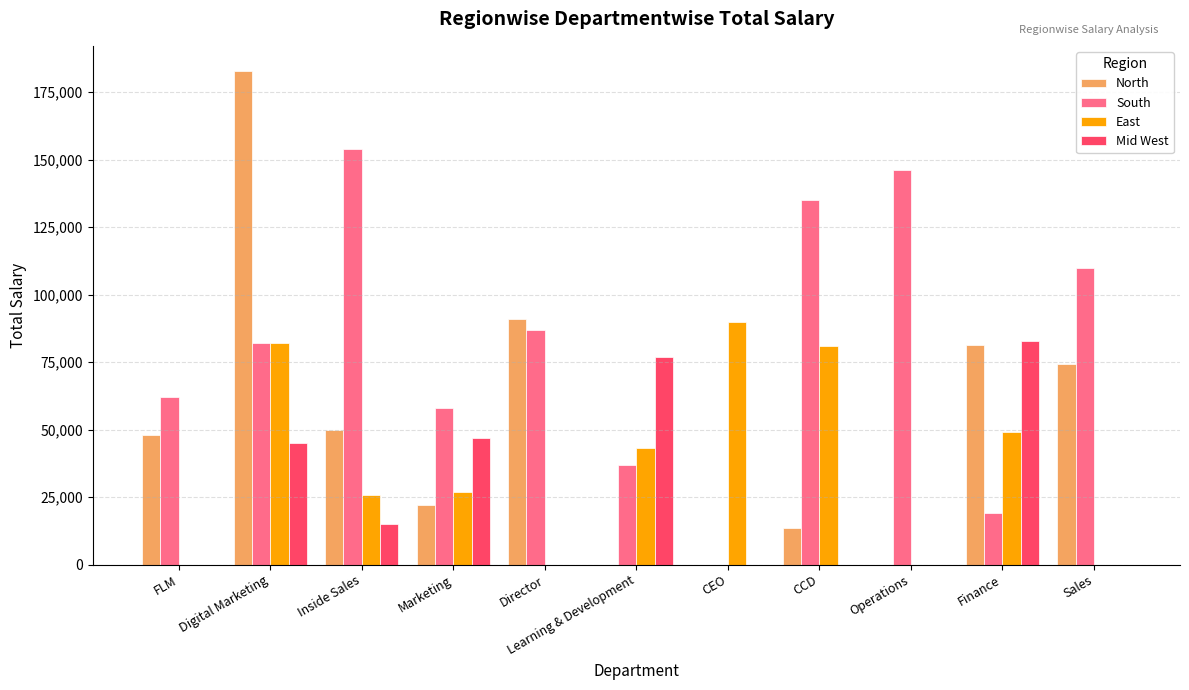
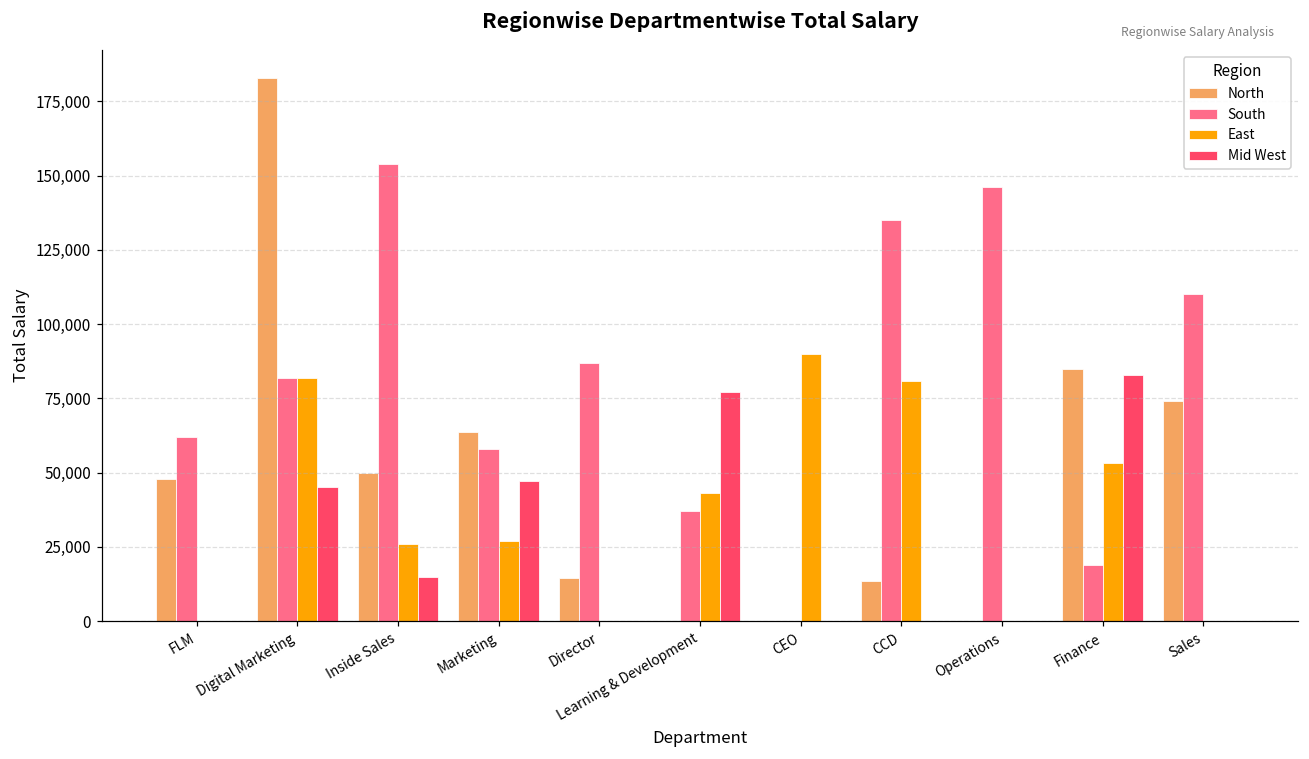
North, Marketing: 22,000 -> 64,000
North, Director: 91,000 -> 14,000
North, Finance: 81,000 -> 85,000
East, Finance: 49,000 -> 53,000
